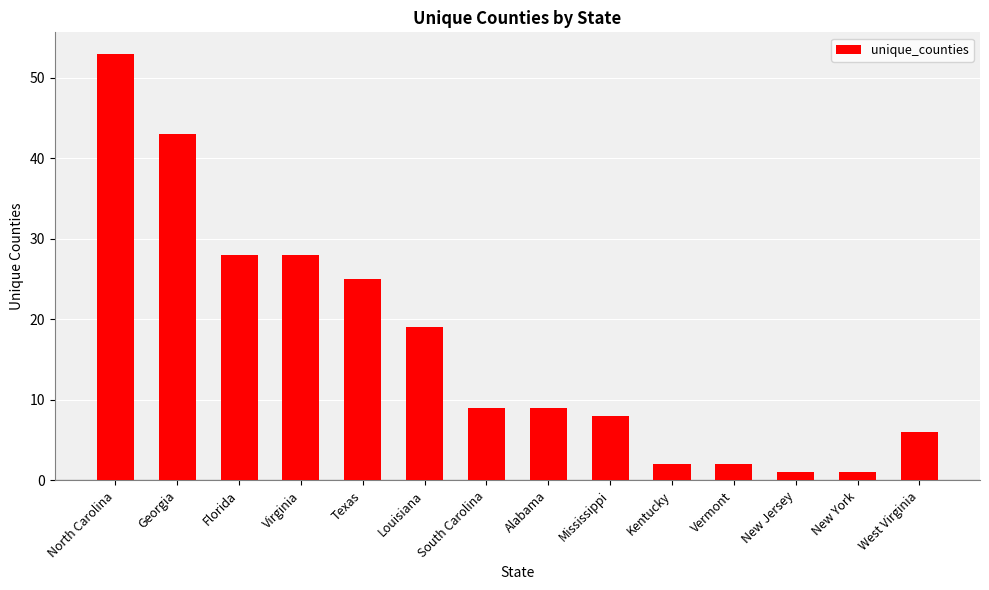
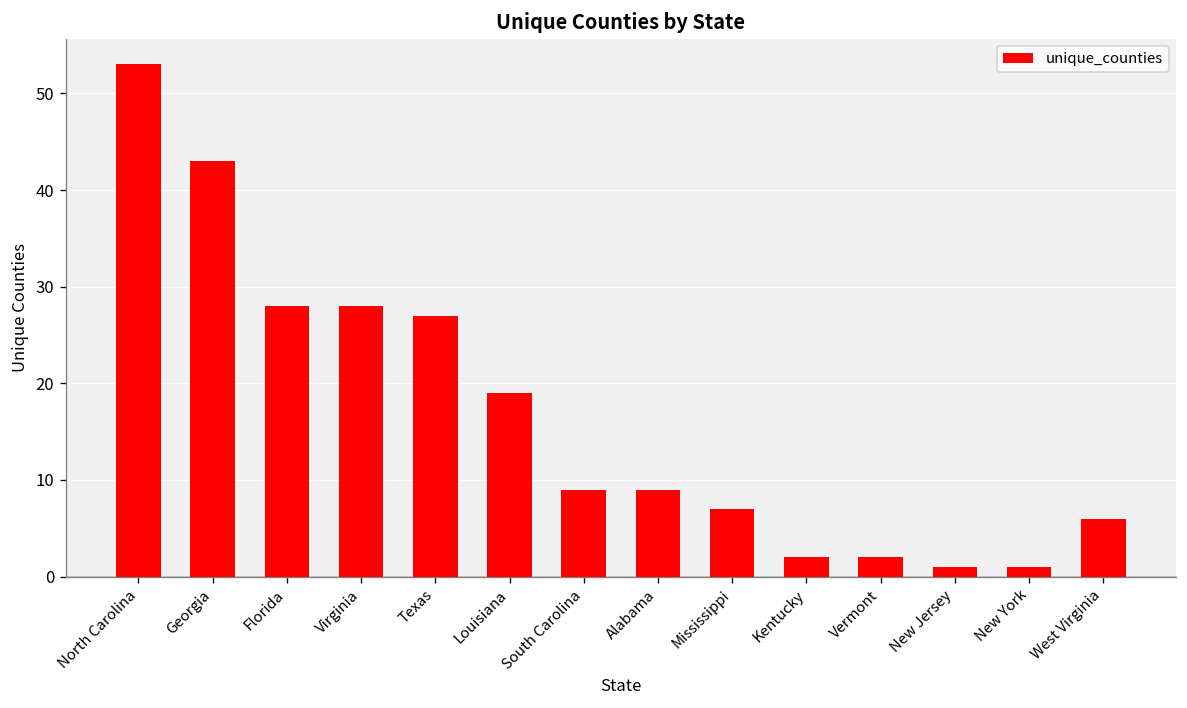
Texas: 25 -> 27
Mississippi: 8 -> 7
